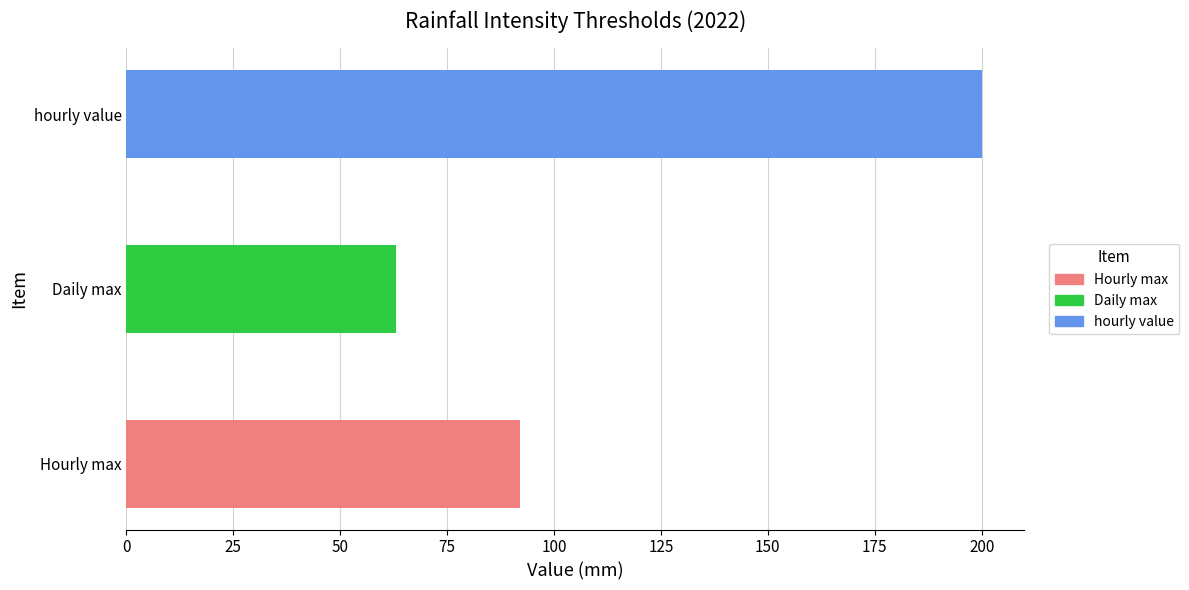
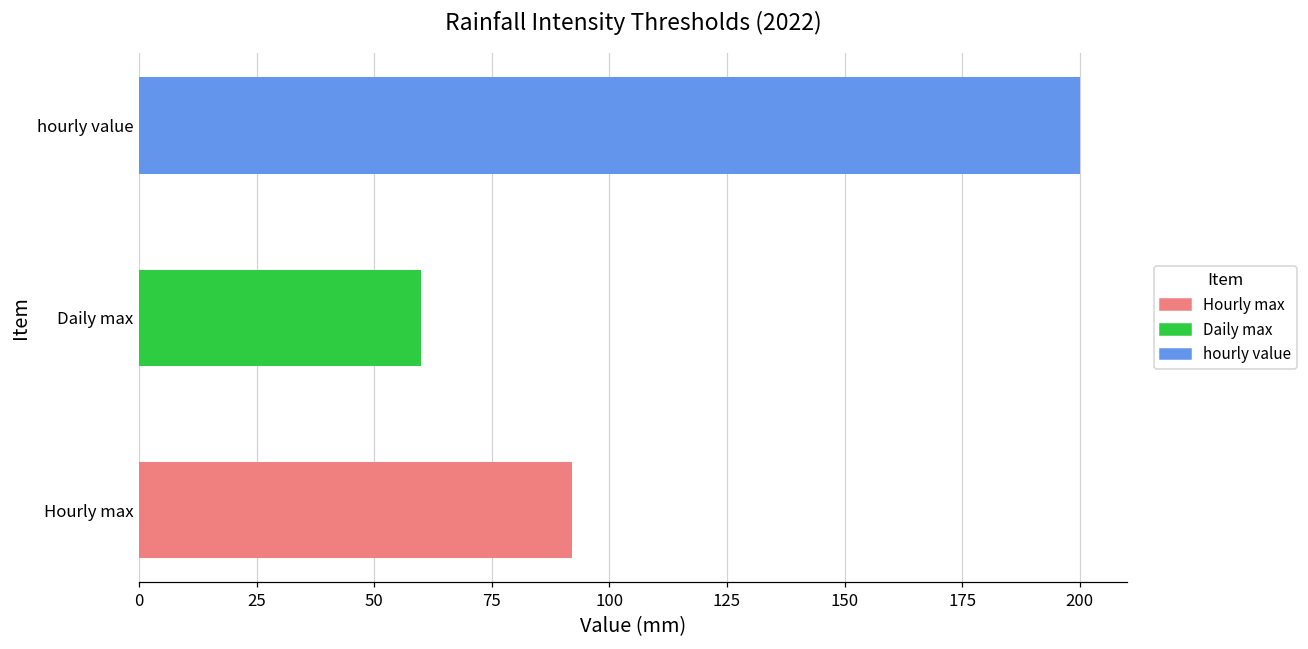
Daily max: 63 -> 60
